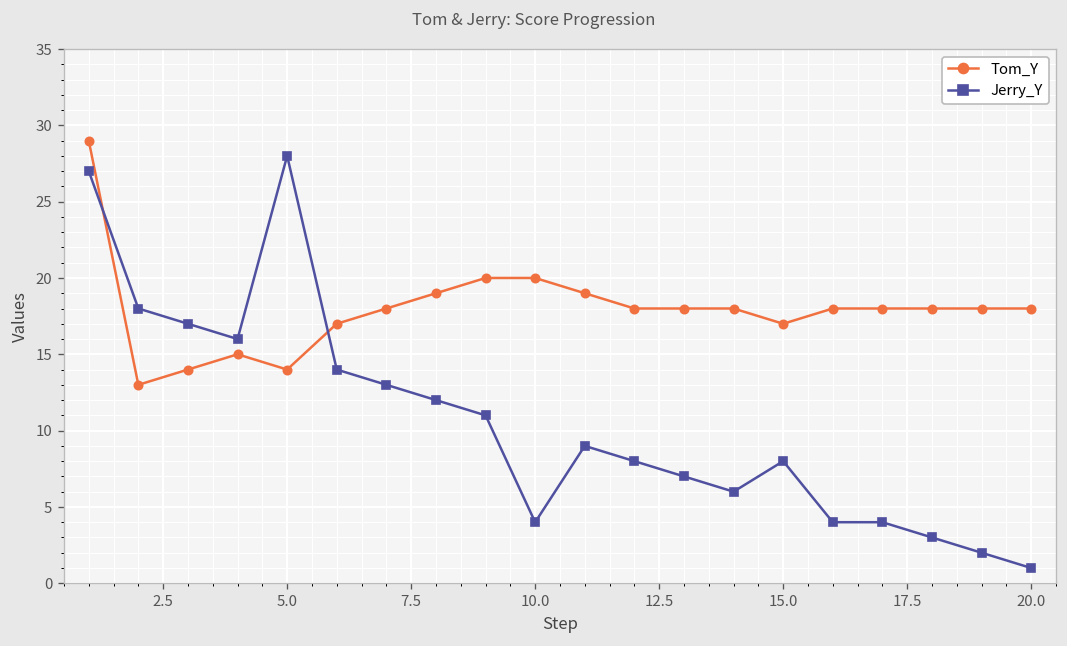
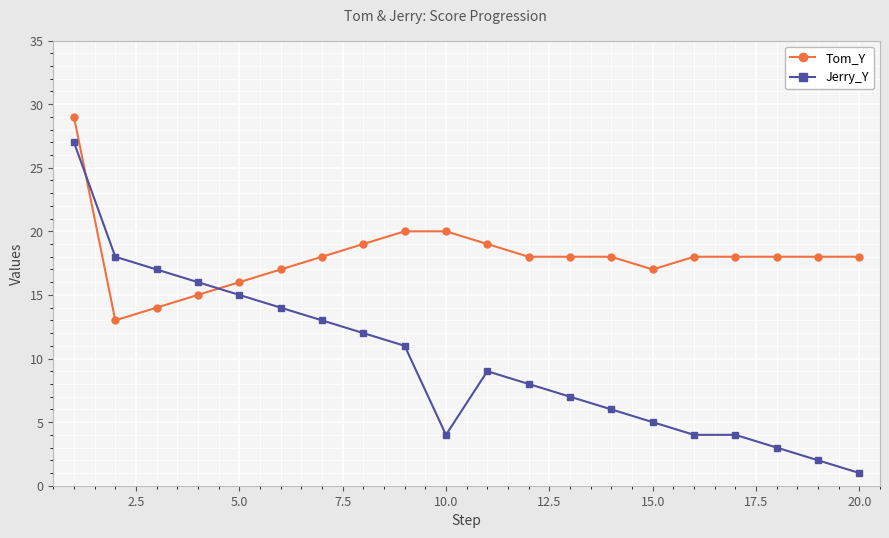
Tom_Y, 5.0: 14 -> 16
Jerry_Y, 5.0: 28 -> 15
Jerry_Y, 15.0: 8 -> 5
